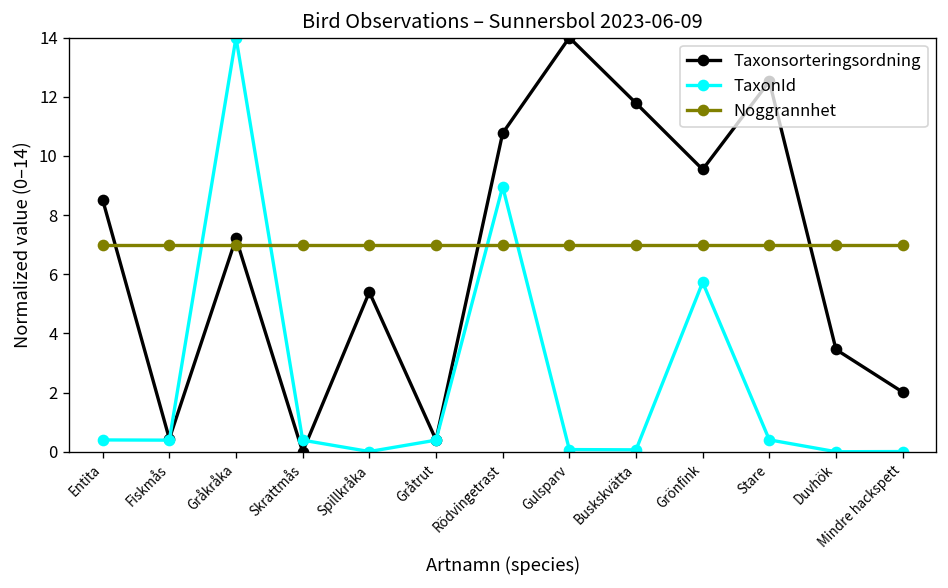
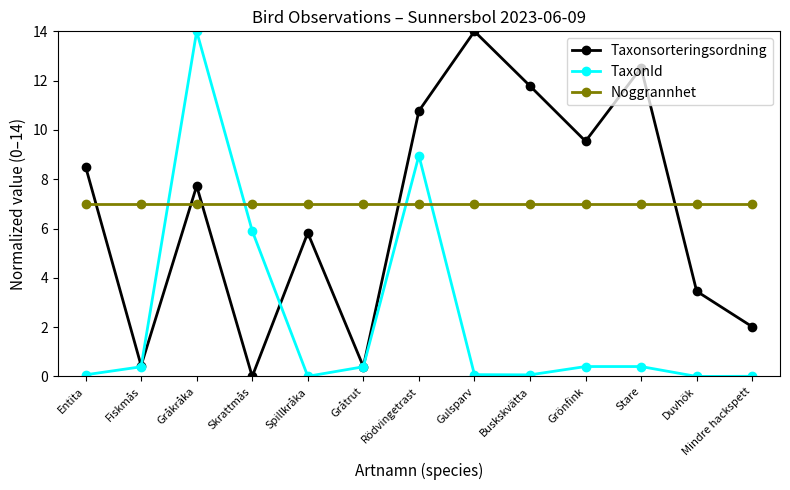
TaxonId, Entita: 0.4 -> 0.1
Taxonsorteringsordning, Gråkråka: 7.2 -> 7.7
TaxonId, Skrattmås: 0.4 -> 5.9
Taxonsorteringsordning, Spillkråka: 5.4 -> 5.8
TaxonId, Grönfink: 5.7 -> 0.4
